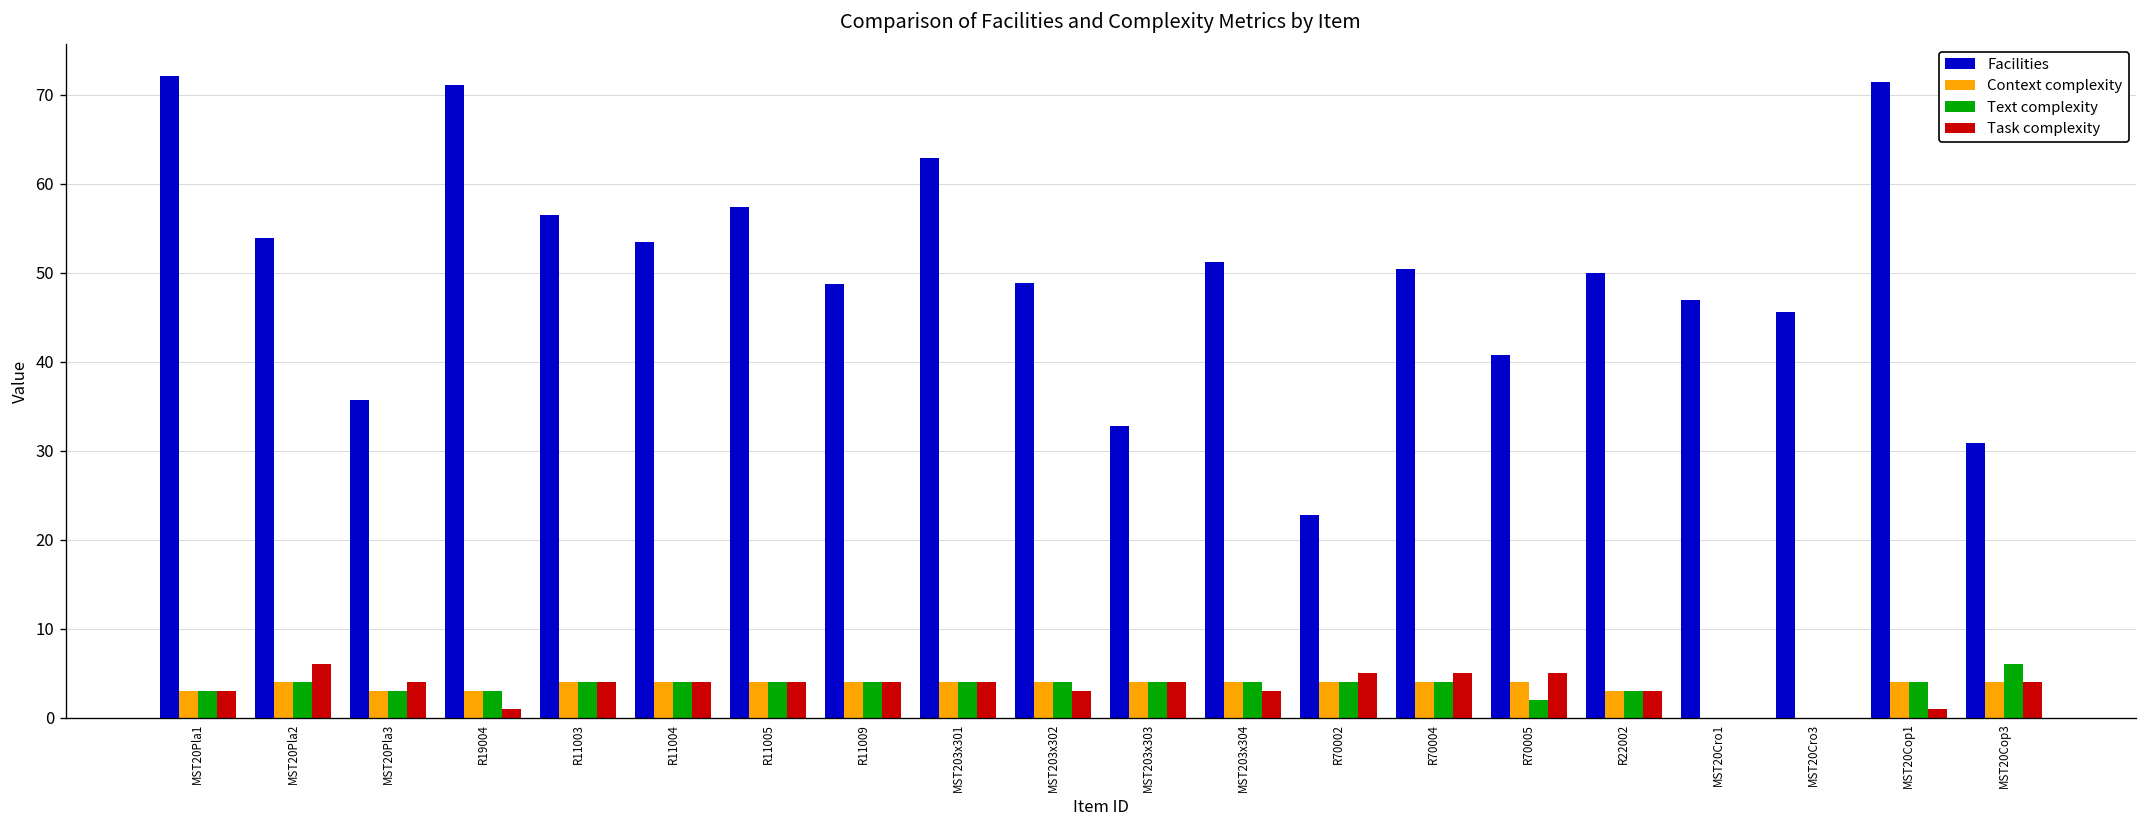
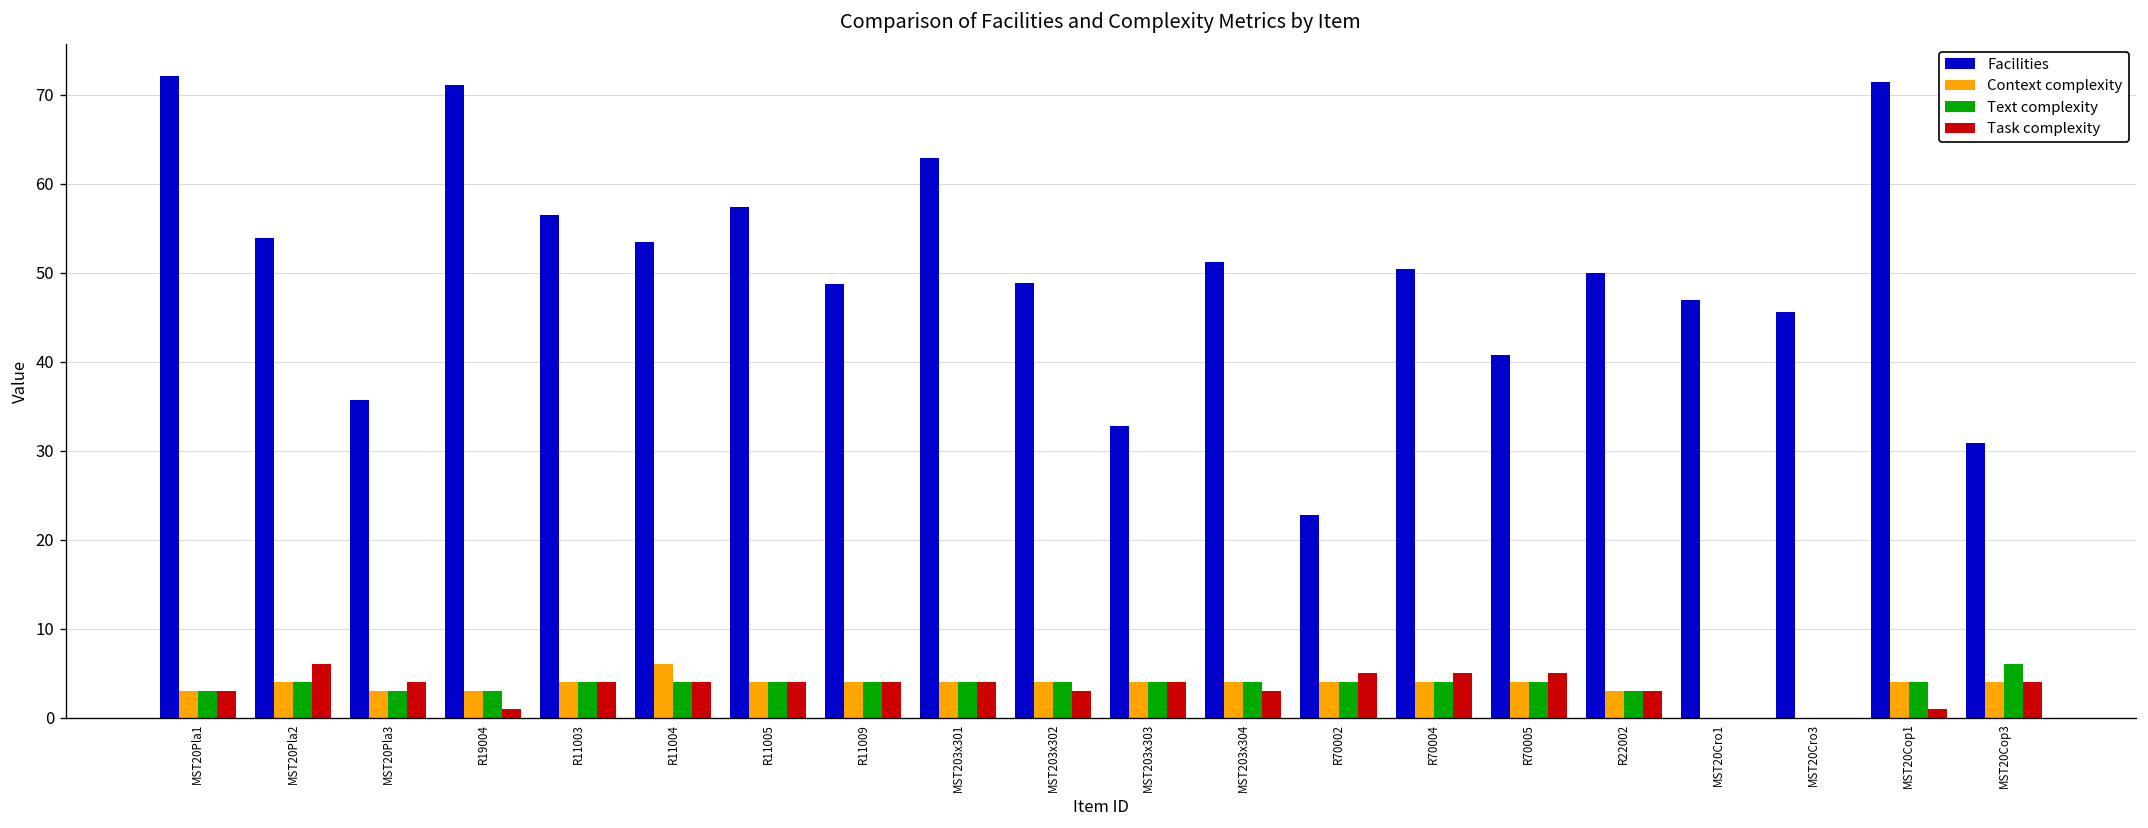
Context complexity, R11004: 4 -> 6
Text complexity, R70005: 2 -> 4
